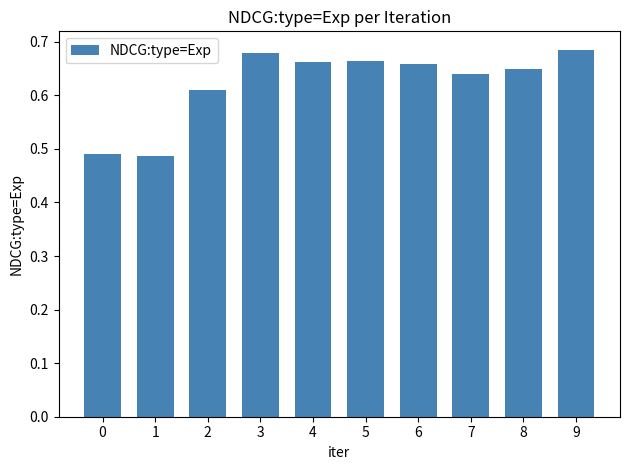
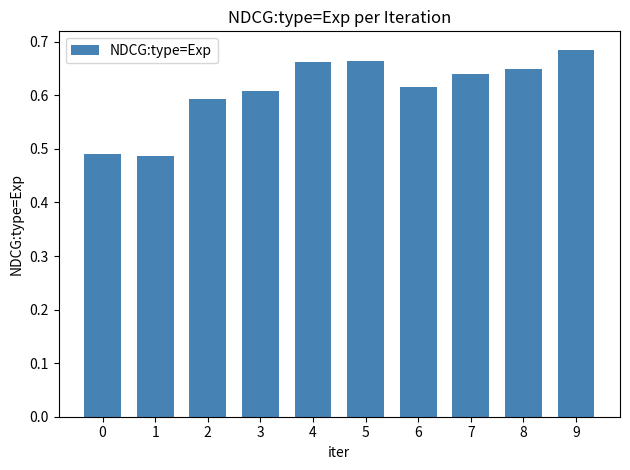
2: 0.61 -> 0.59
3: 0.68 -> 0.61
6: 0.66 -> 0.62
